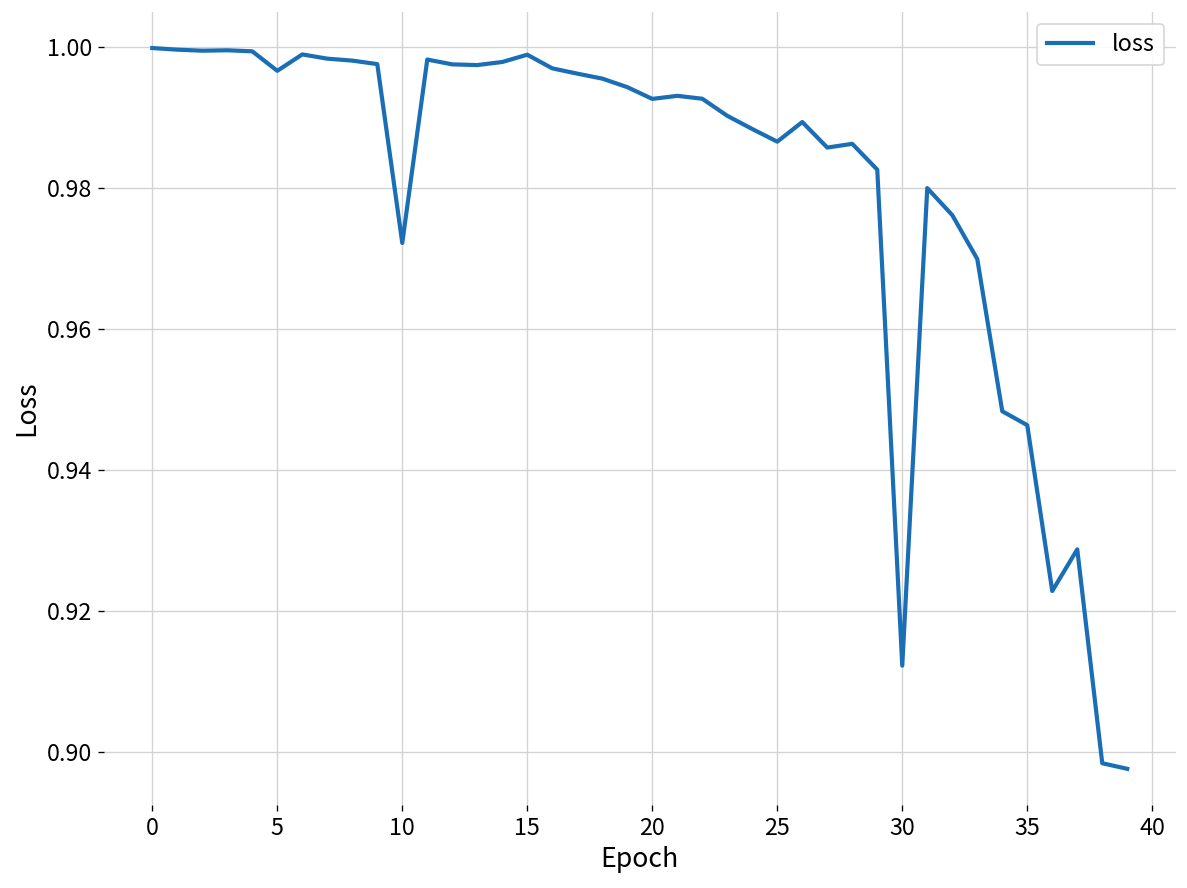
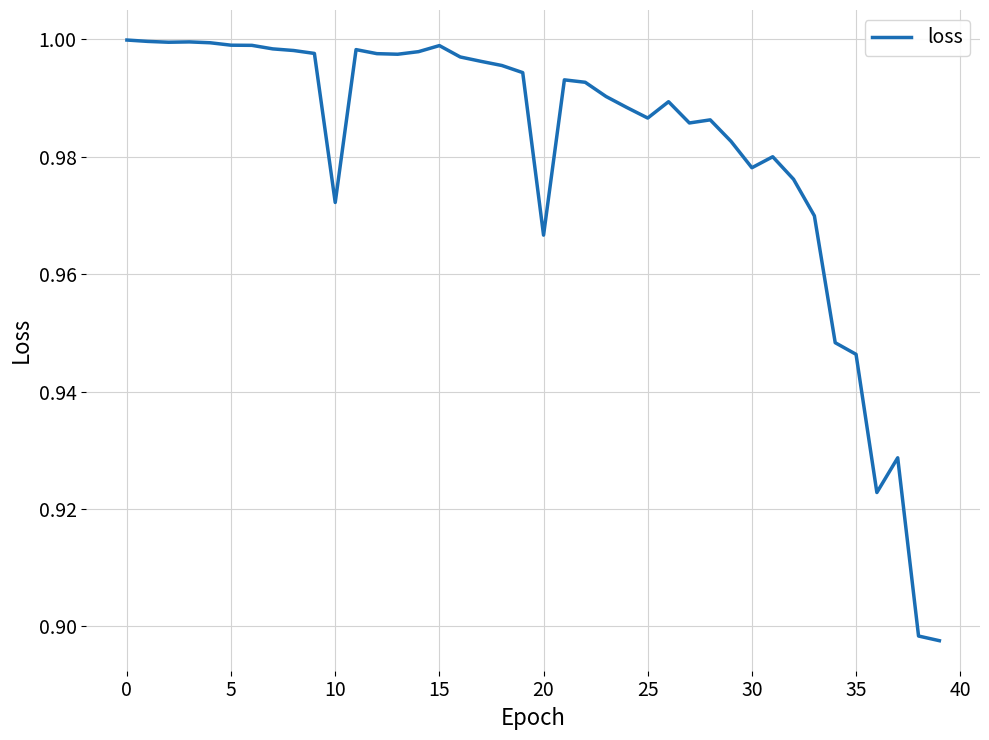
5: 0.997 -> 0.999
20: 0.993 -> 0.967
30: 0.912 -> 0.978
